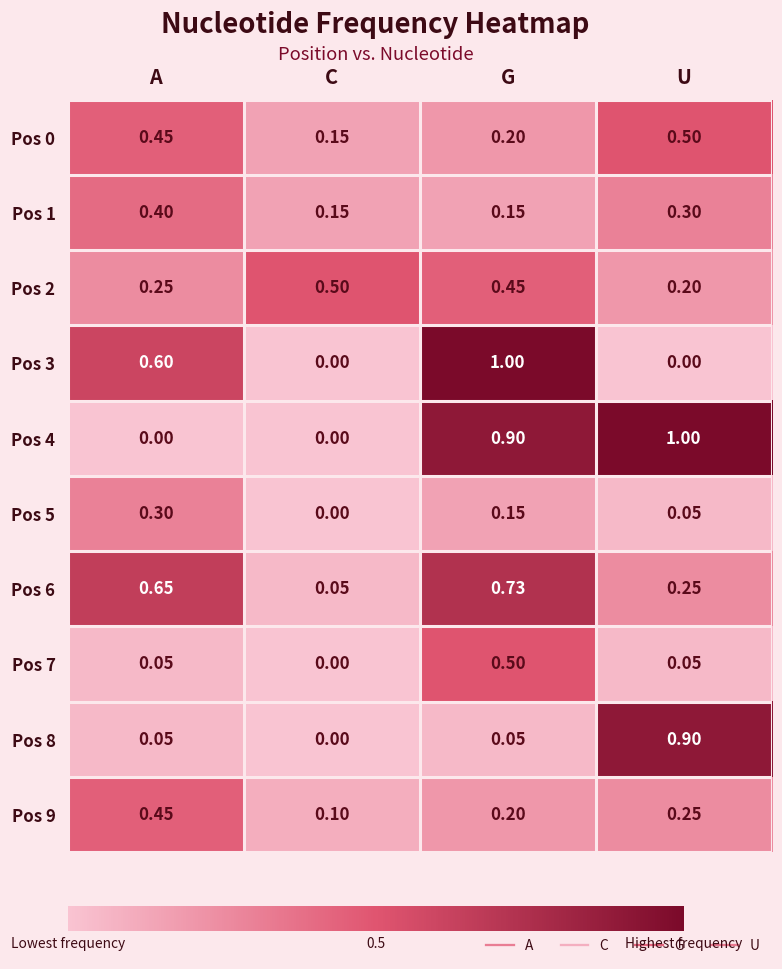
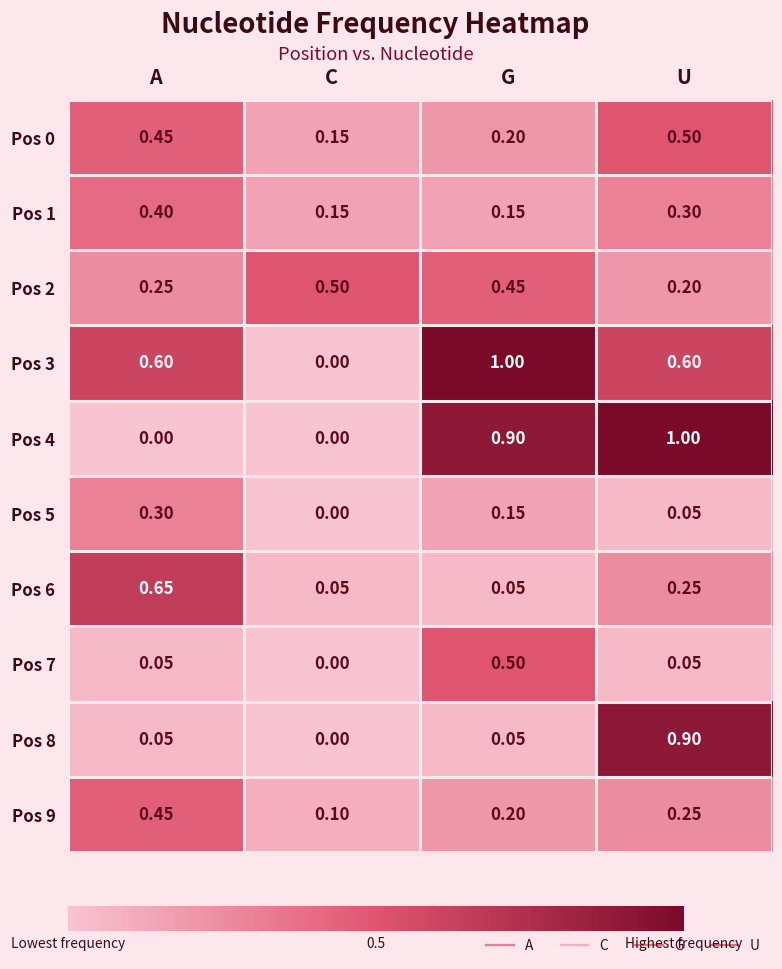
Pos 3, U: 0.00 -> 0.60
Pos 6, G: 0.73 -> 0.05
